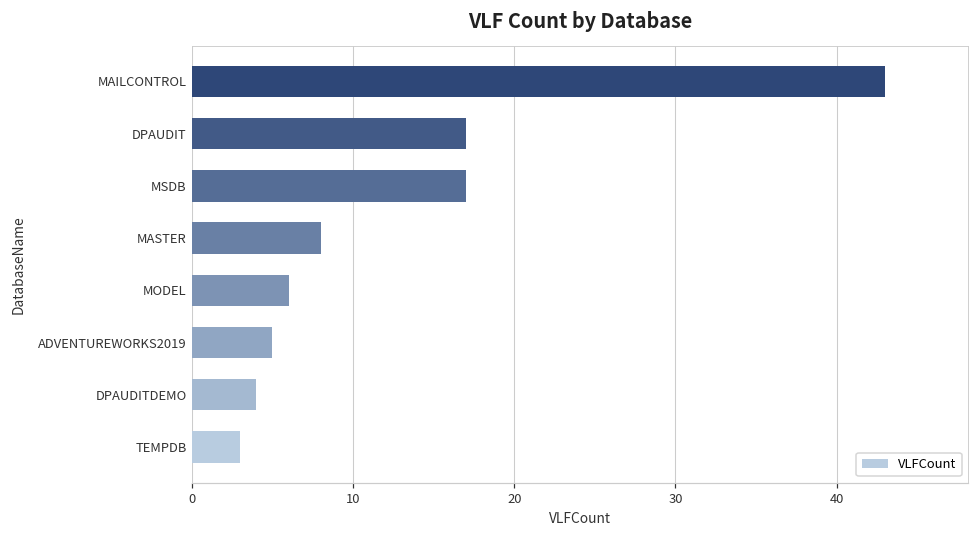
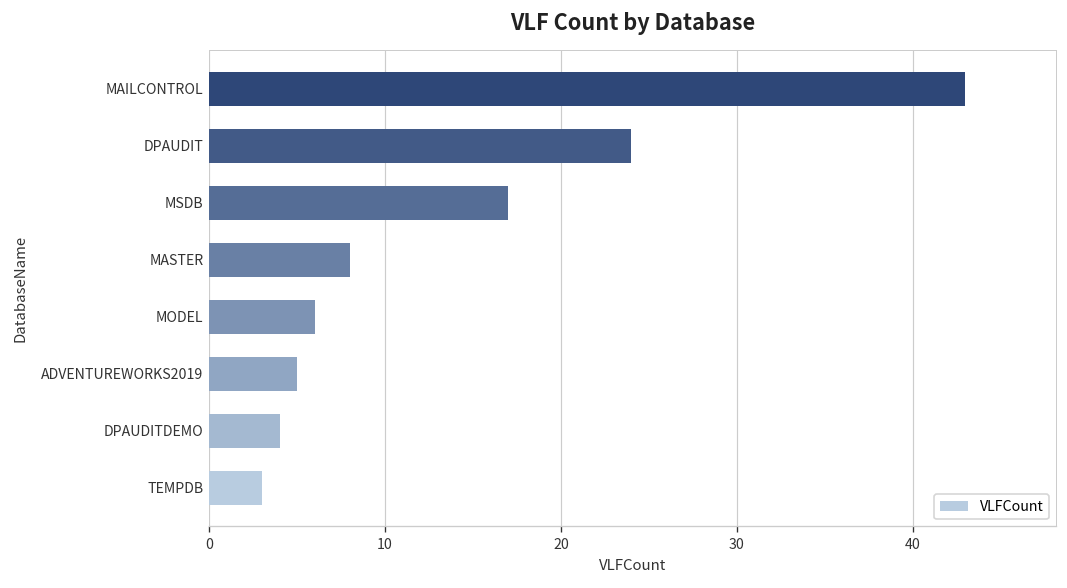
DPAUDIT: 17 -> 24
